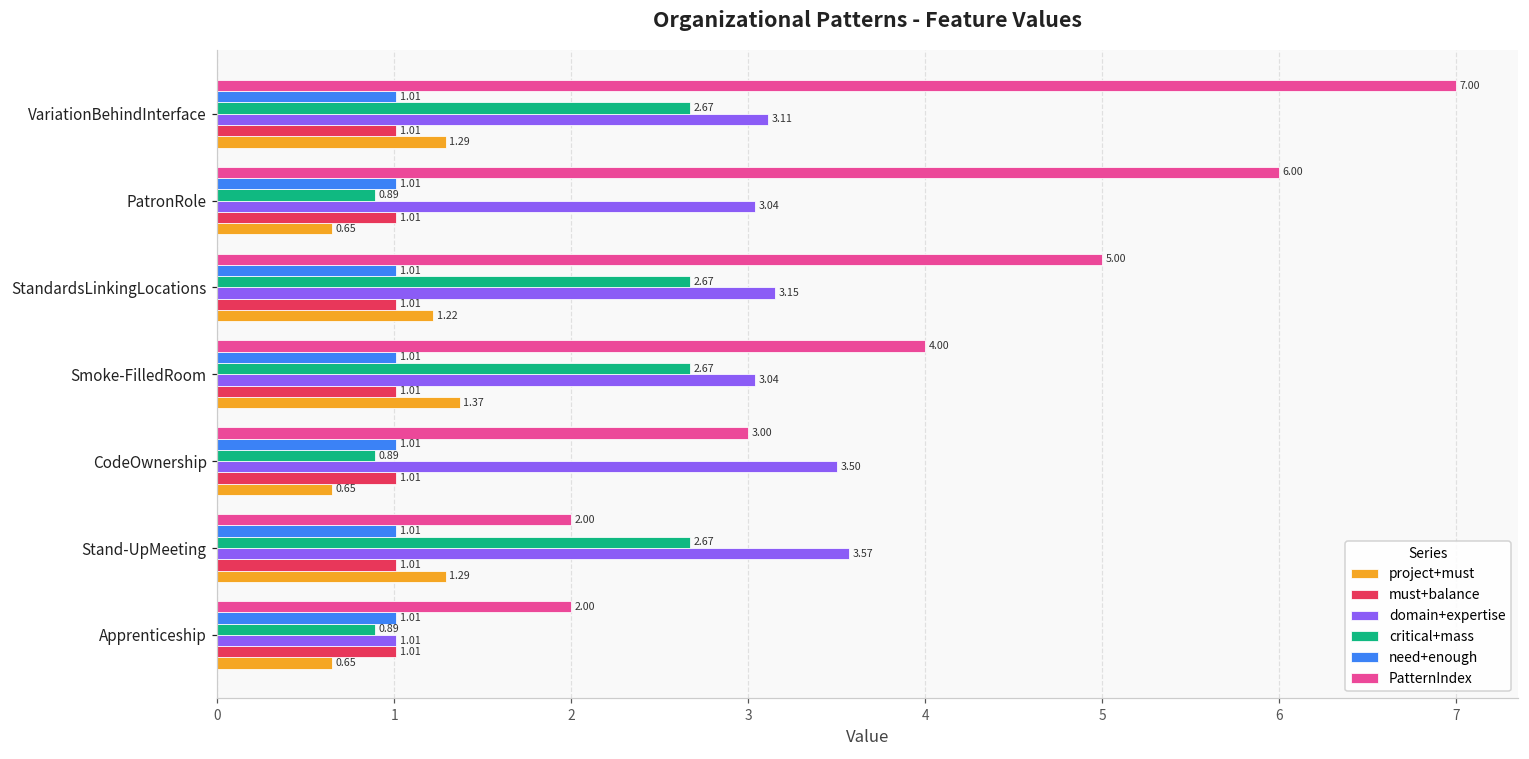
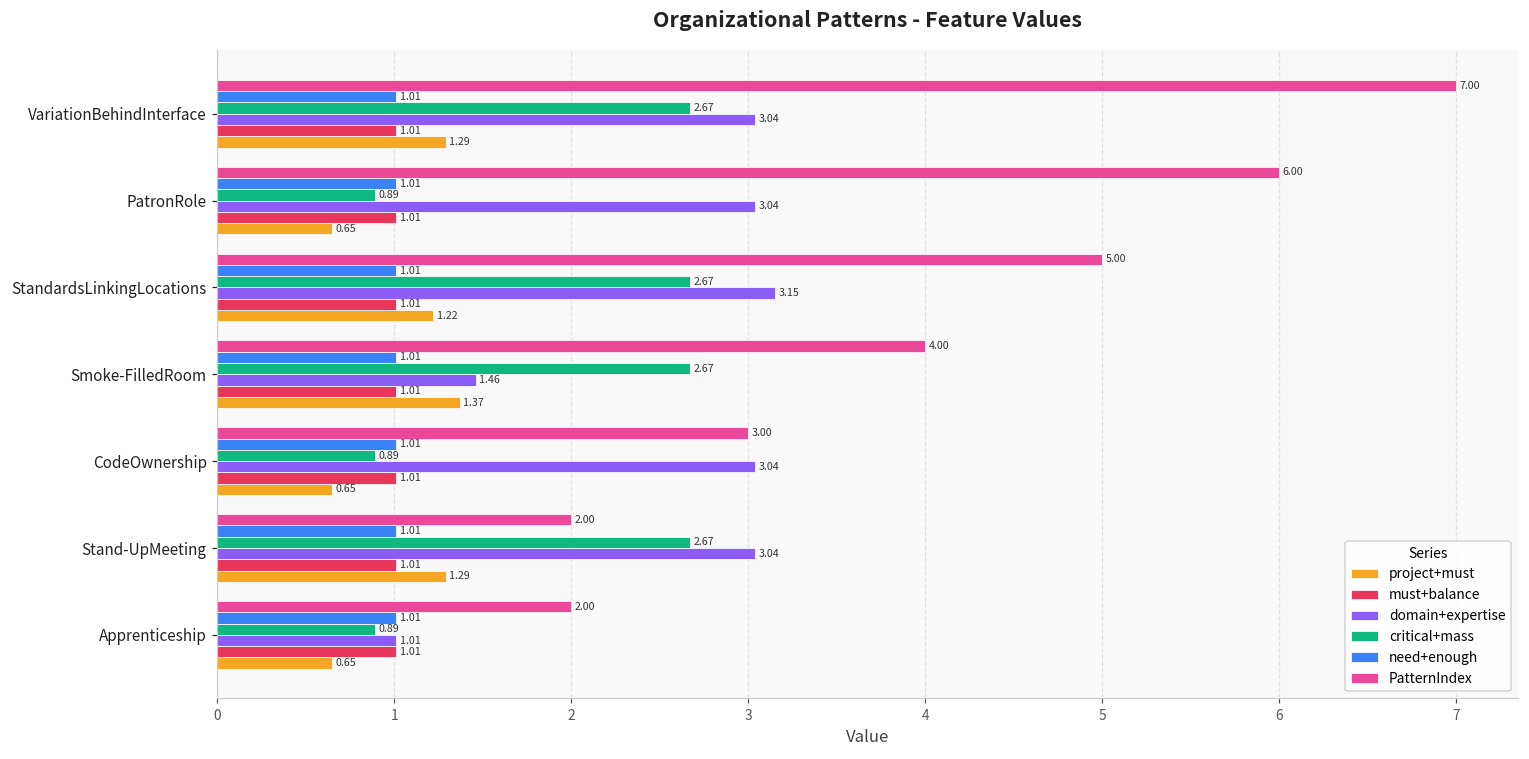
domain+expertise, VariationBehindInterface: 3.11 -> 3.04
domain+expertise, Smoke-FilledRoom: 3.04 -> 1.46
domain+expertise, CodeOwnership: 3.50 -> 3.04
domain+expertise, Stand-UpMeeting: 3.57 -> 3.04
